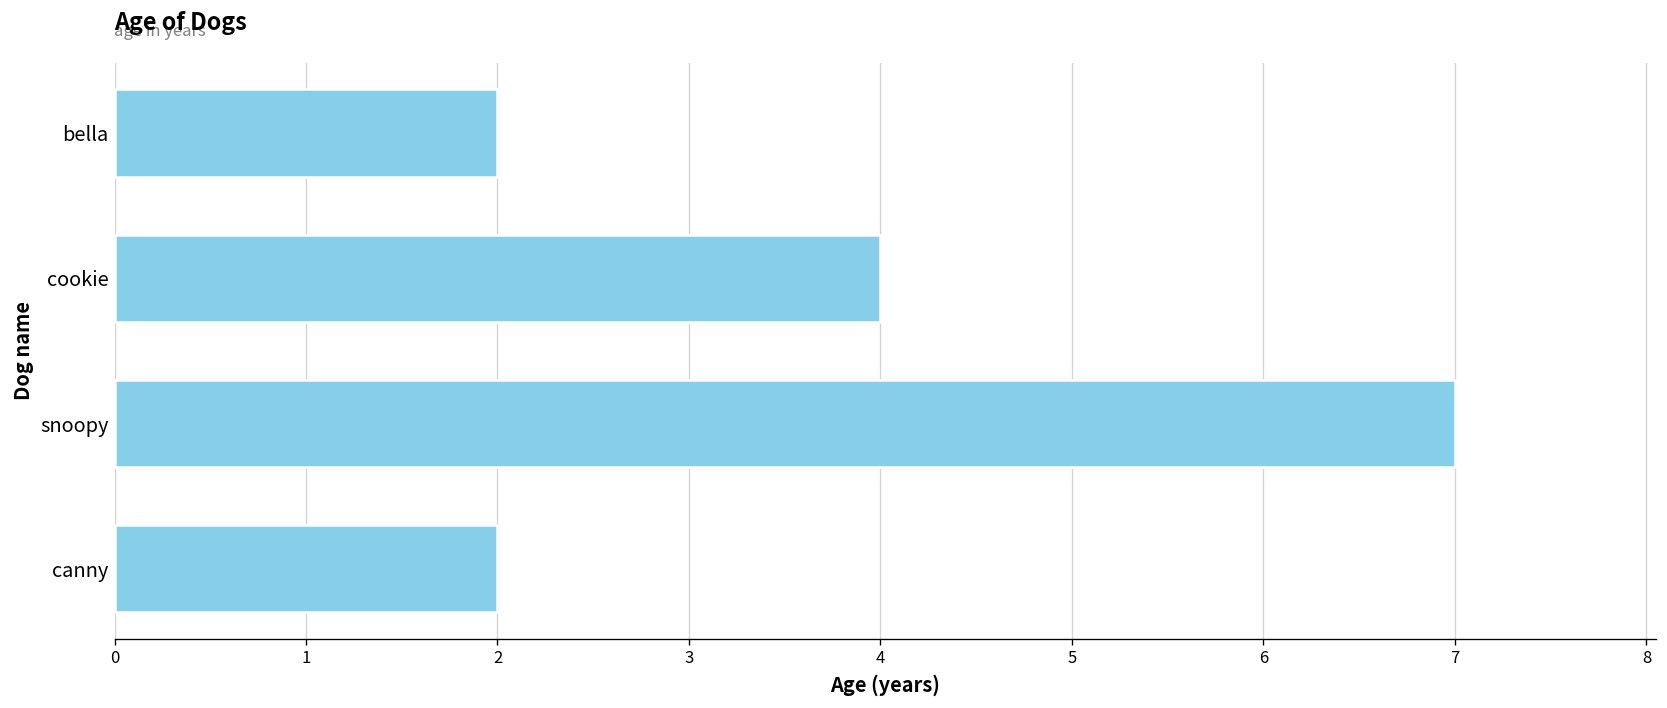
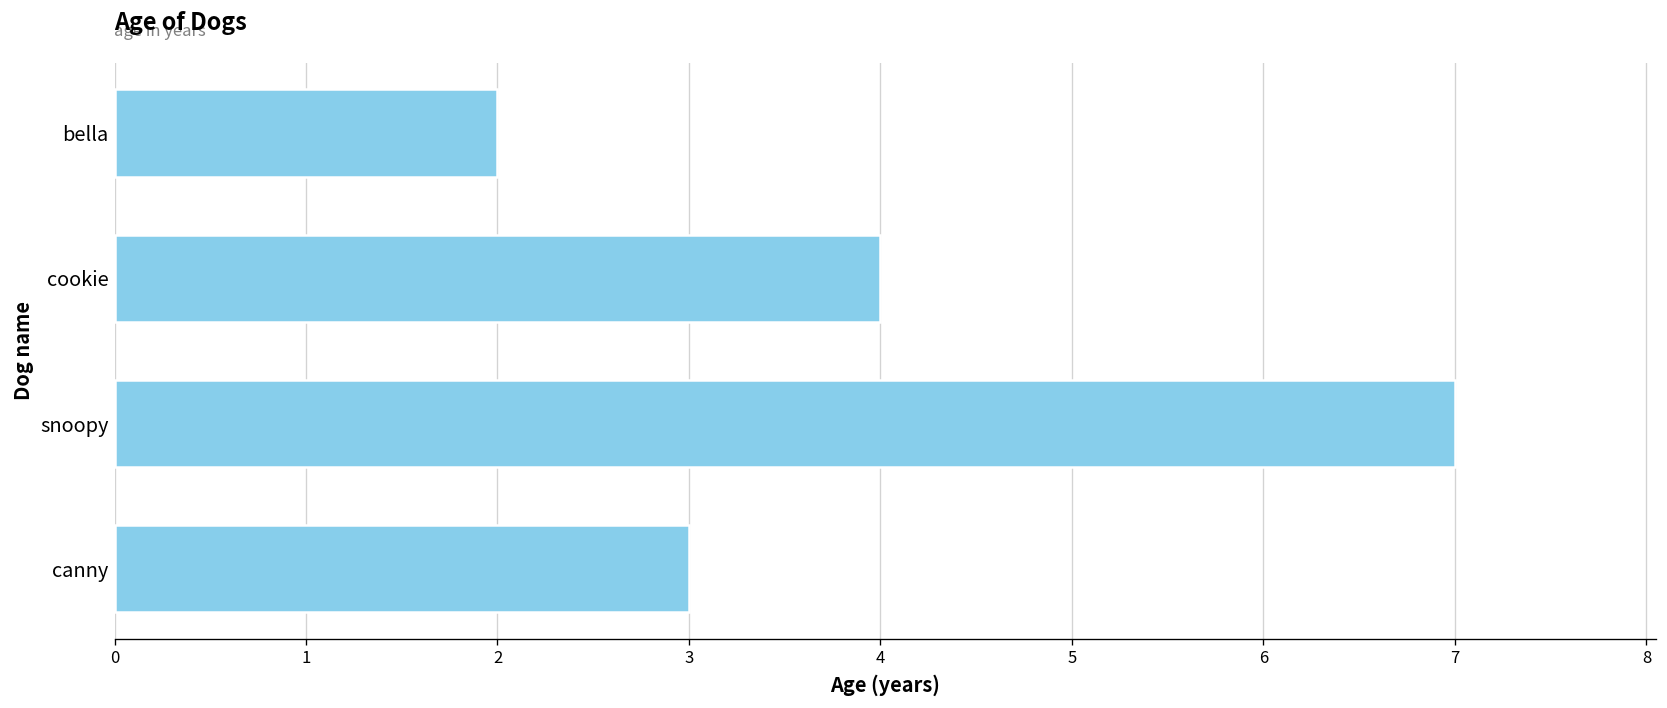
canny: 2 -> 3
